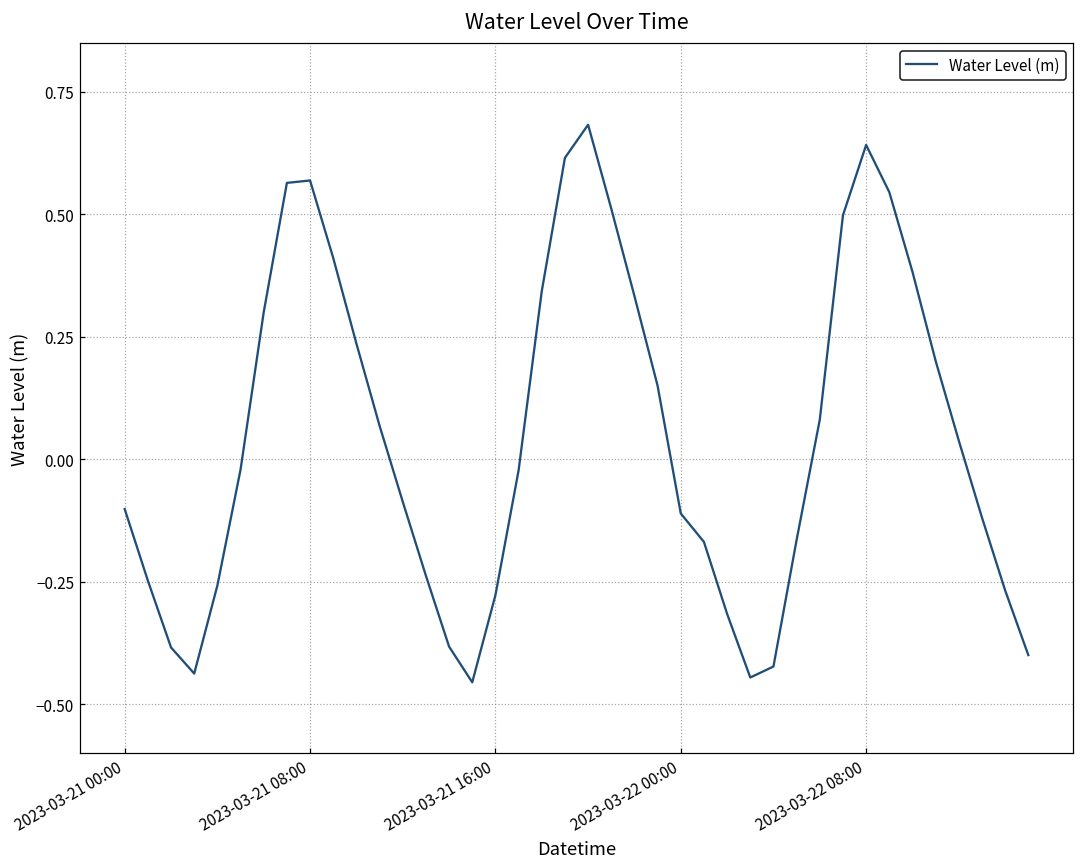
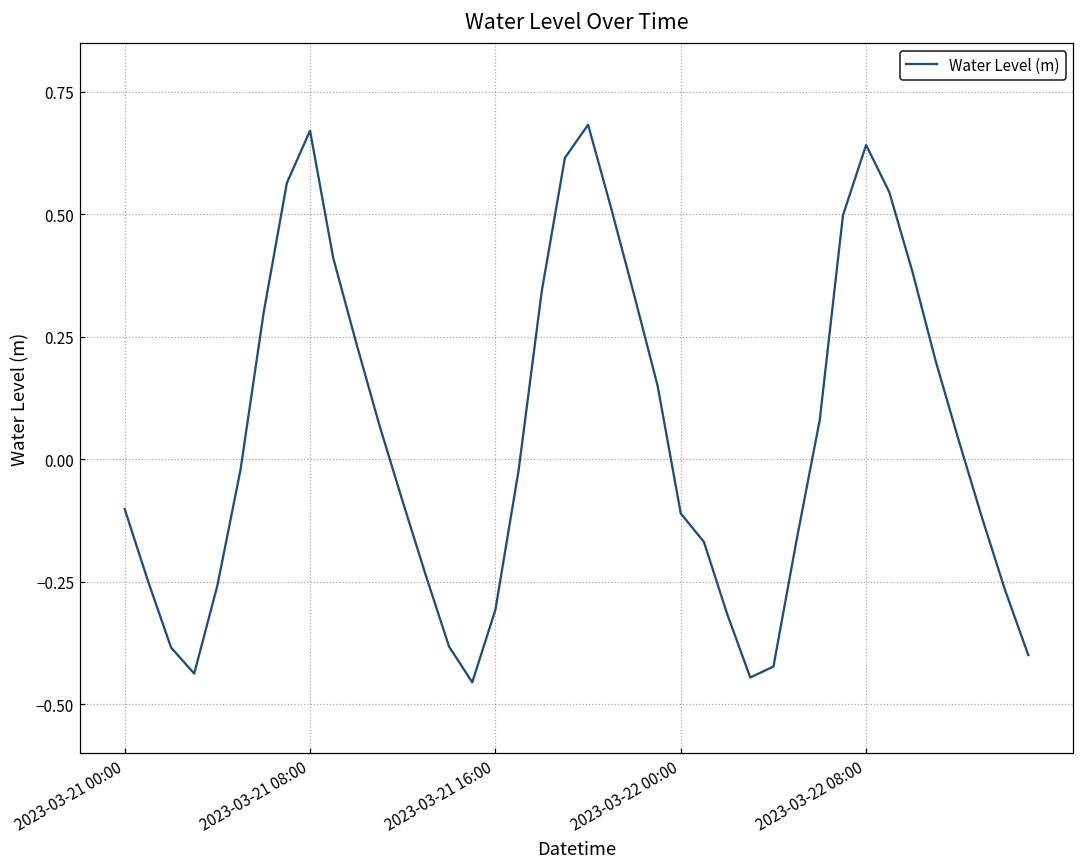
2023-03-21 08:00: 0.57 -> 0.67
2023-03-21 16:00: -0.28 -> -0.31
